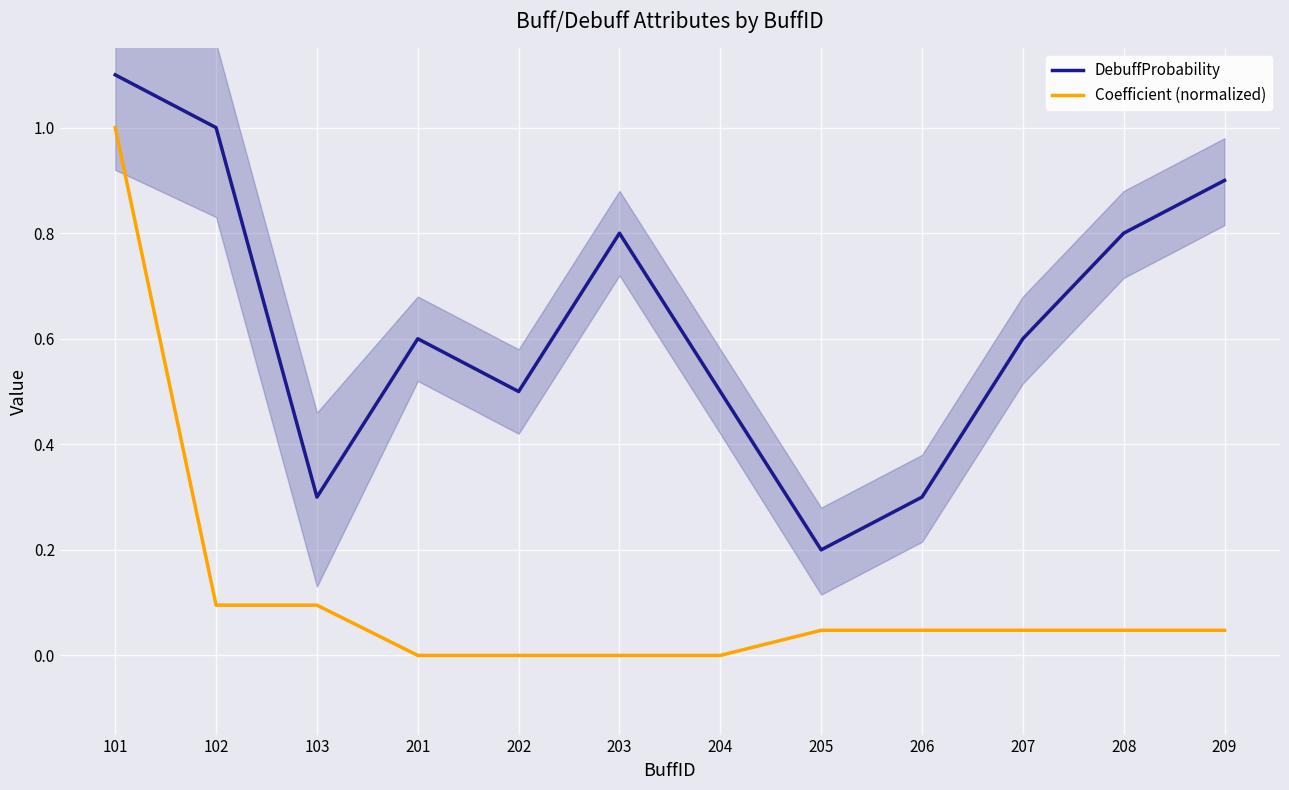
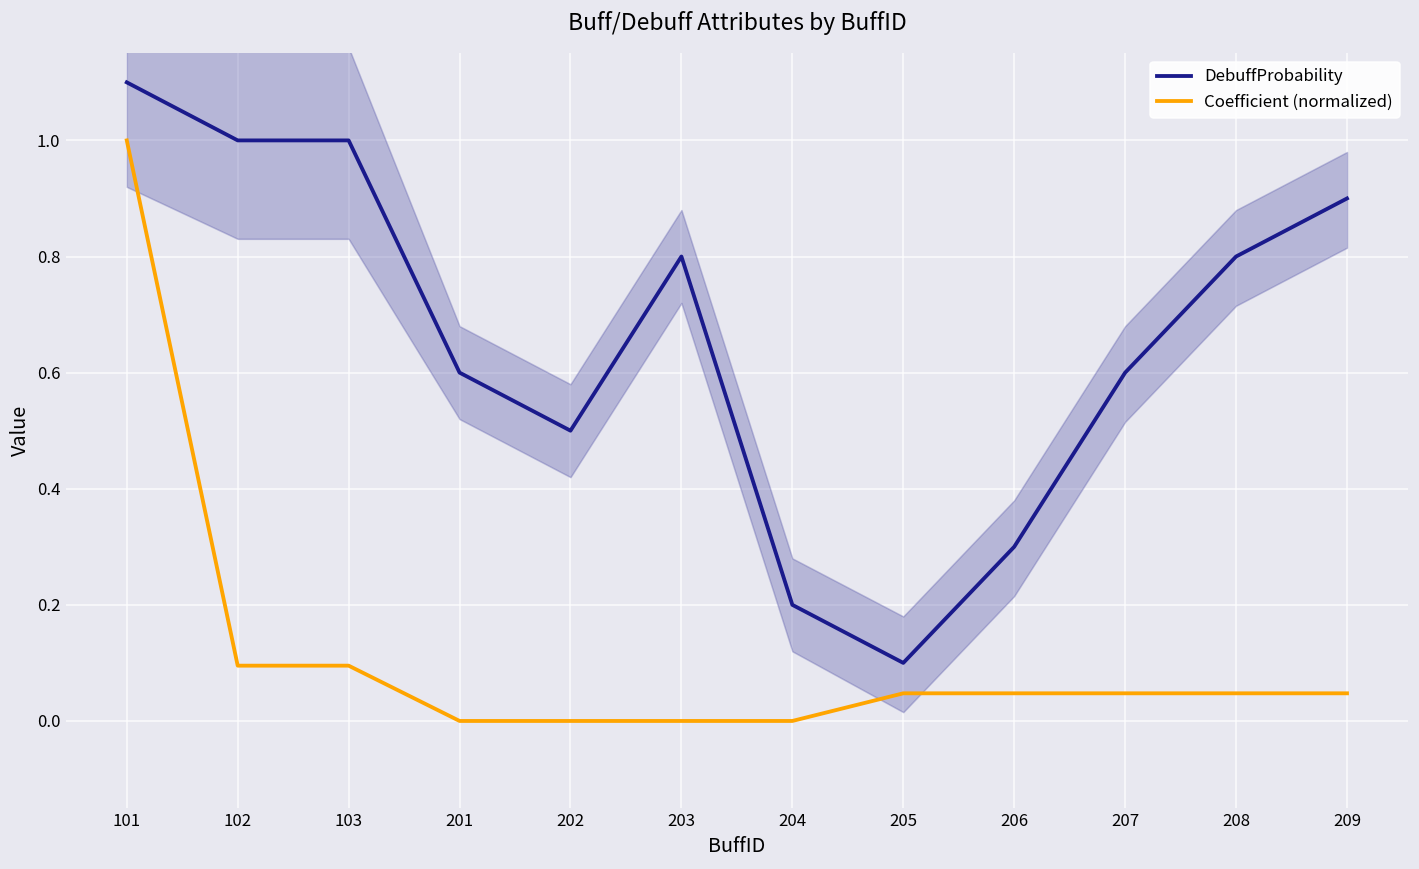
DebuffProbability, 103: 0.3 -> 1.0
DebuffProbability, 204: 0.5 -> 0.2
DebuffProbability, 205: 0.2 -> 0.1
